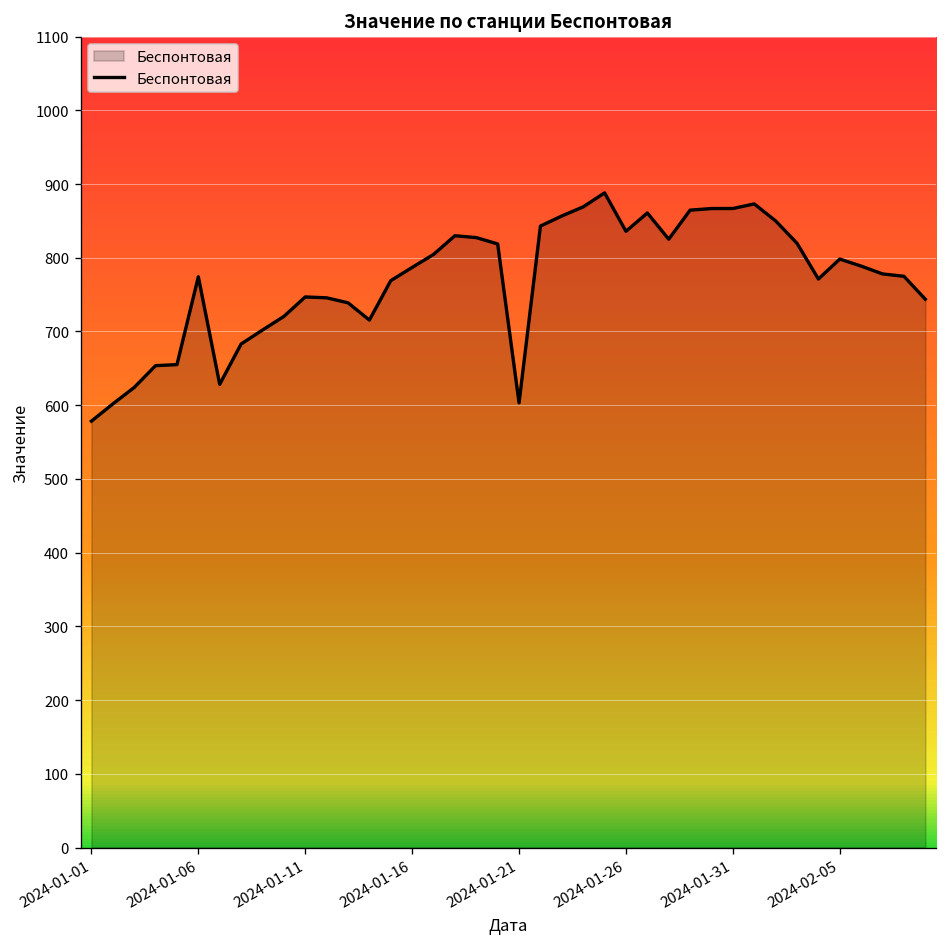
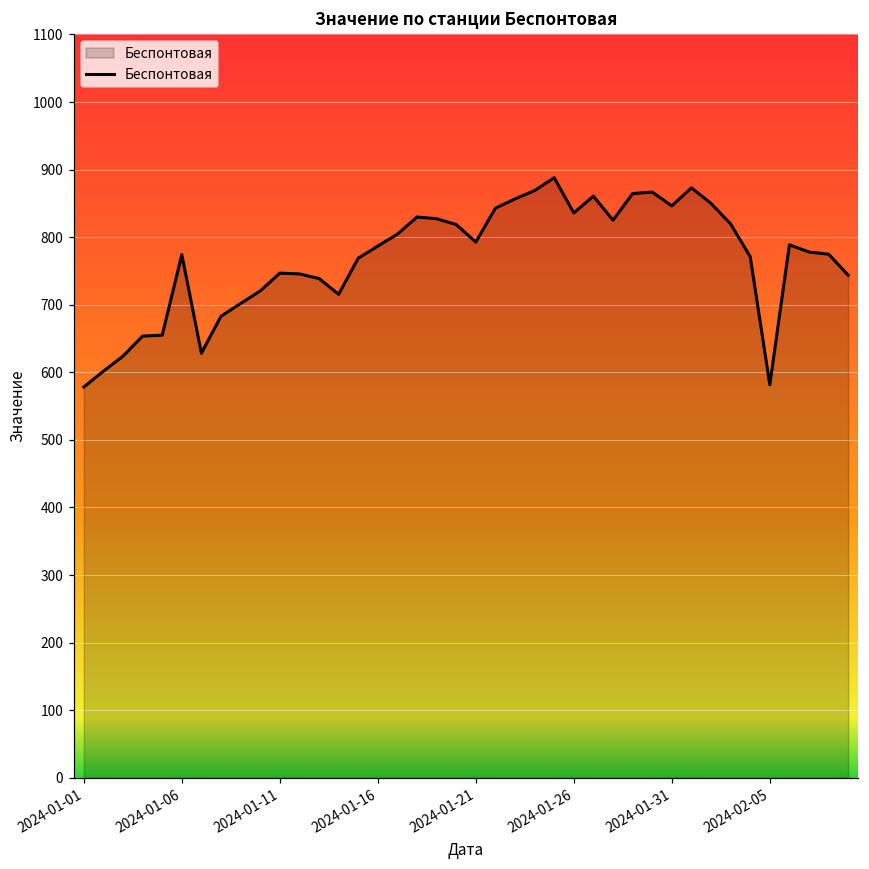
2024-01-21: 600 -> 790
2024-01-31: 870 -> 850
2024-02-05: 800 -> 580
